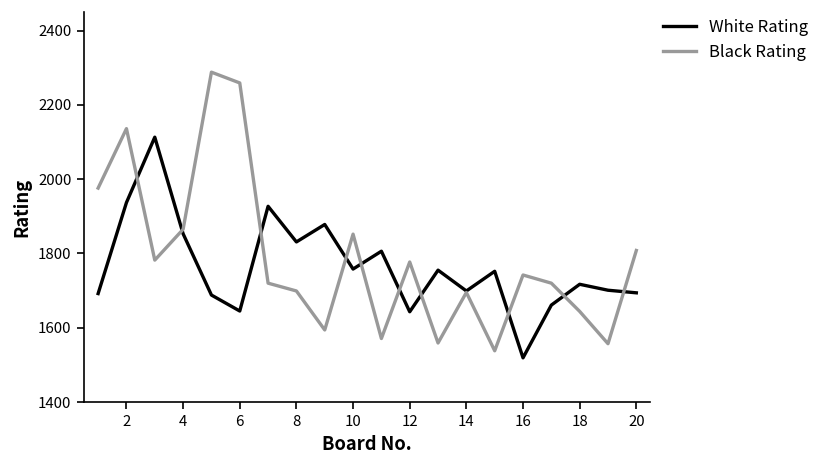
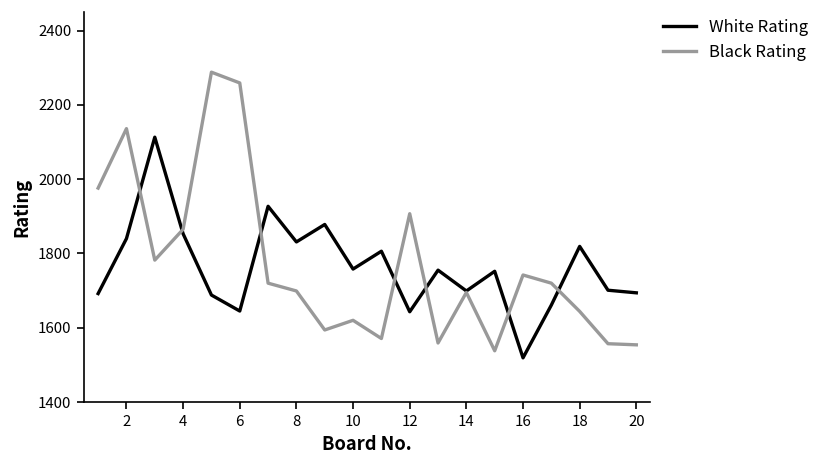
White Rating, 2: 1940 -> 1840
Black Rating, 10: 1850 -> 1620
Black Rating, 12: 1780 -> 1910
White Rating, 18: 1720 -> 1820
Black Rating, 20: 1810 -> 1550
